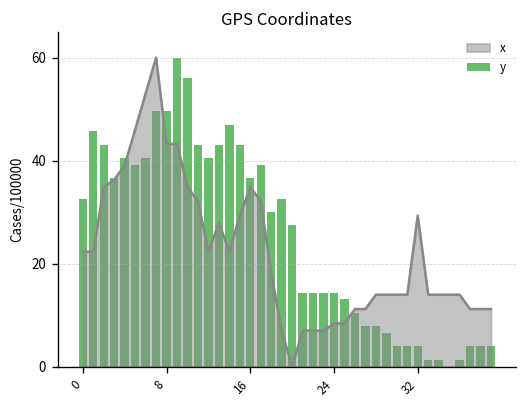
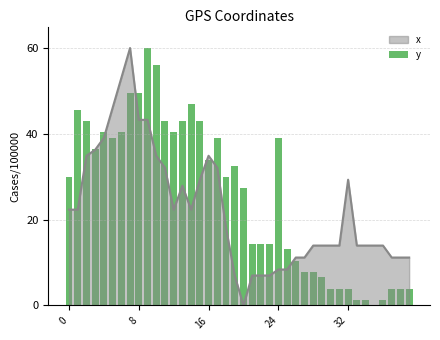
y, 0: 33 -> 30
y, 16: 37 -> 34
y, 24: 14 -> 39
